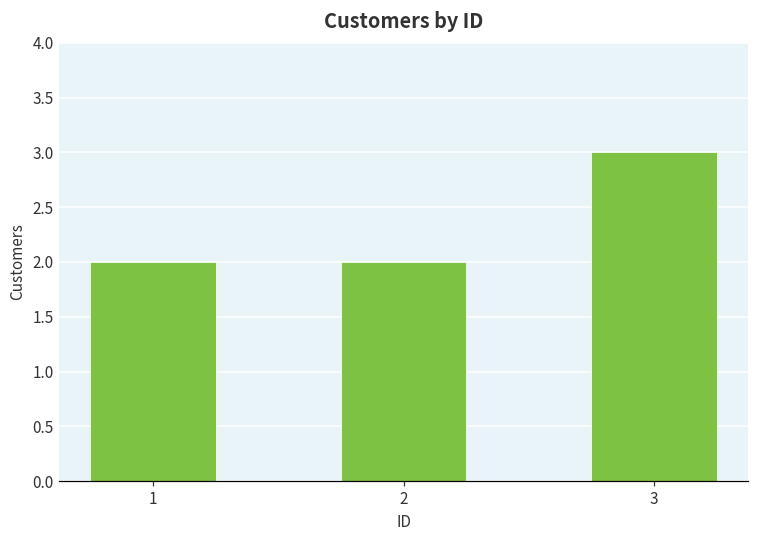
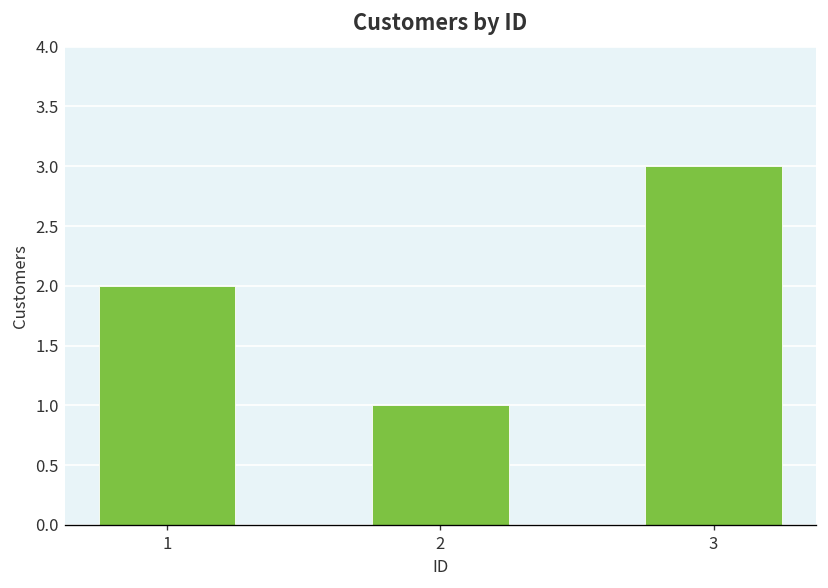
2: 2 -> 1
